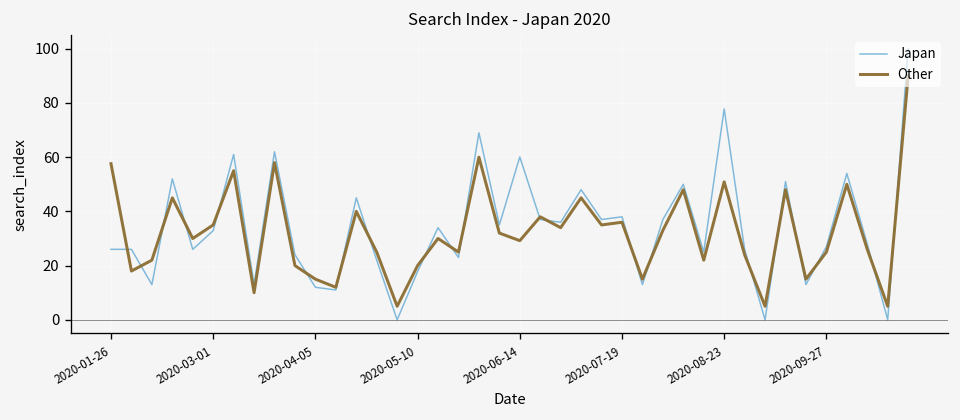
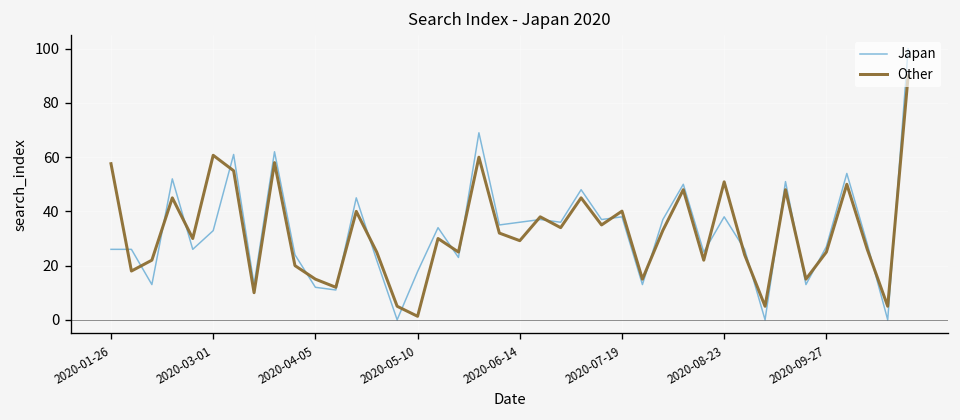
Other, 2020-03-01: 35 -> 61
Other, 2020-05-10: 20 -> 1
Japan, 2020-06-14: 60 -> 36
Other, 2020-07-19: 36 -> 40
Japan, 2020-08-23: 78 -> 38
